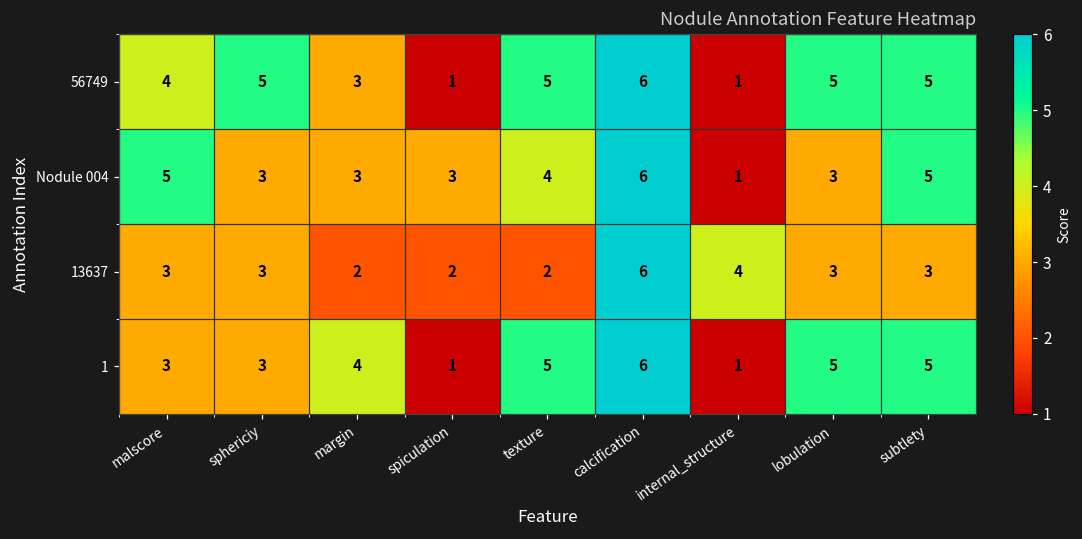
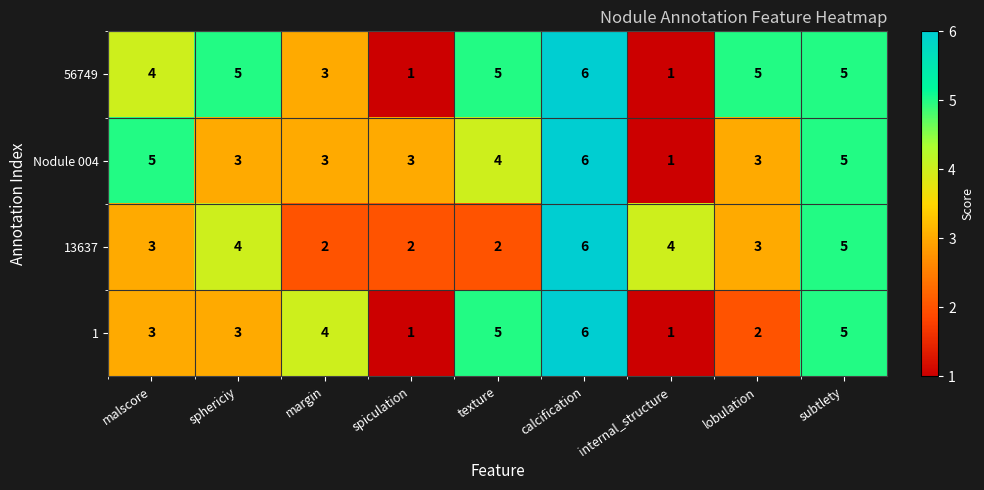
13637, sphericiy: 3 -> 4
13637, subtlety: 3 -> 5
1, lobulation: 5 -> 2
